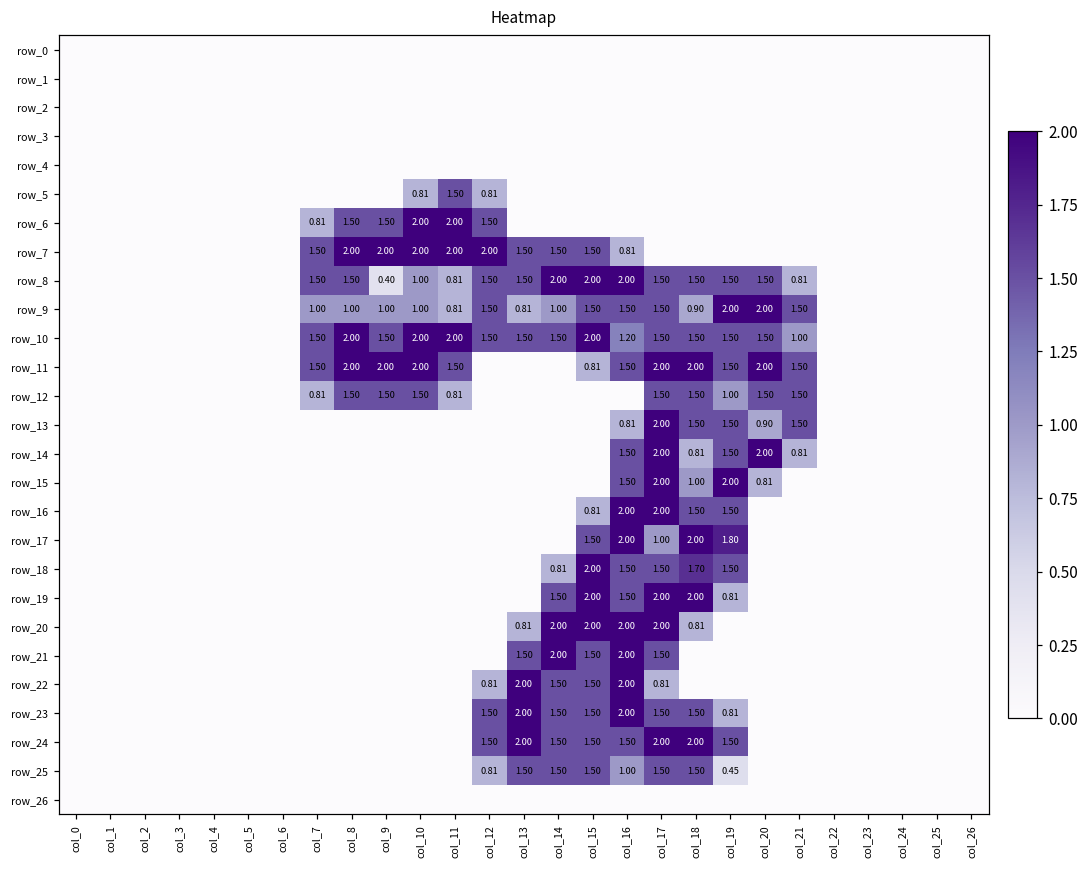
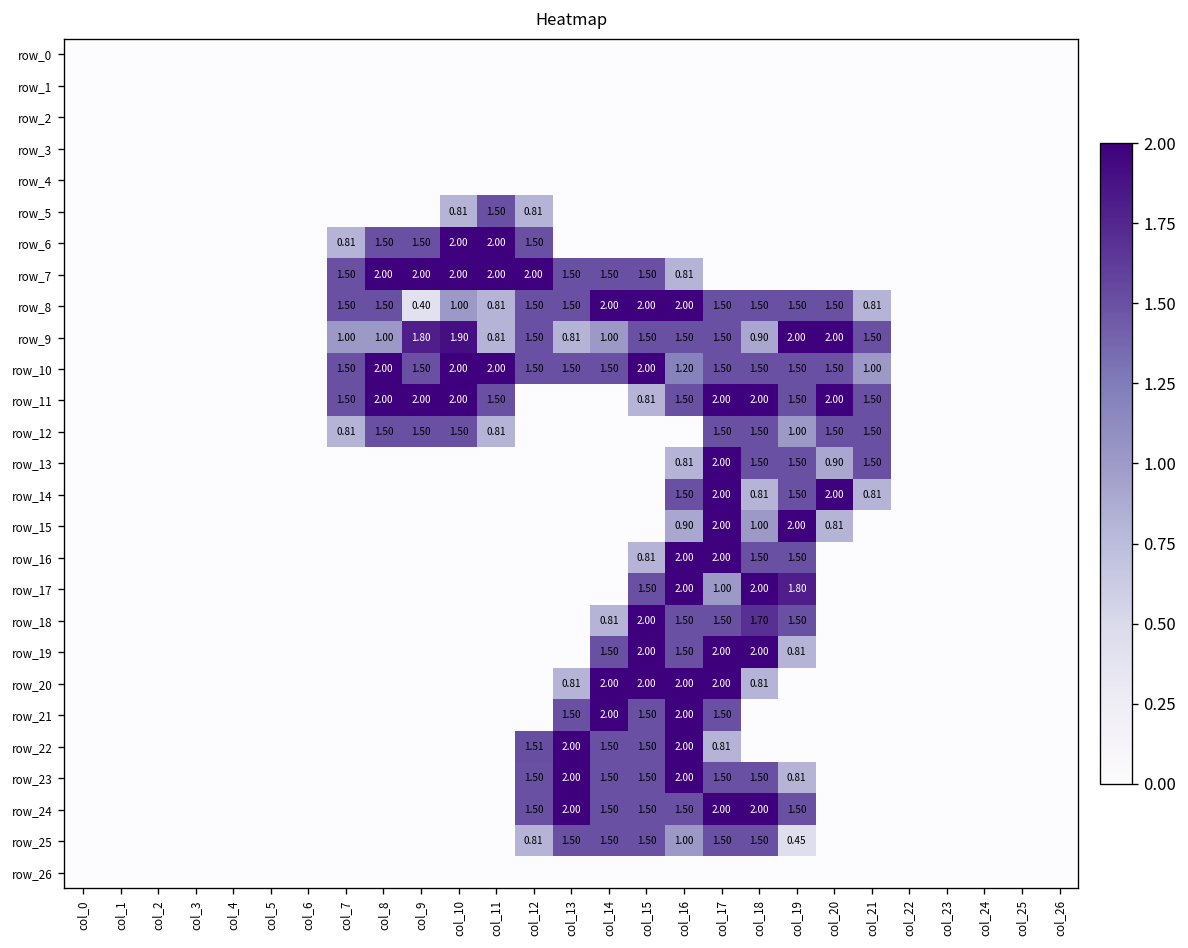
row_9, col_9: 1.00 -> 1.80
row_9, col_10: 1.00 -> 1.90
row_15, col_16: 1.50 -> 0.90
row_22, col_12: 0.81 -> 1.51
